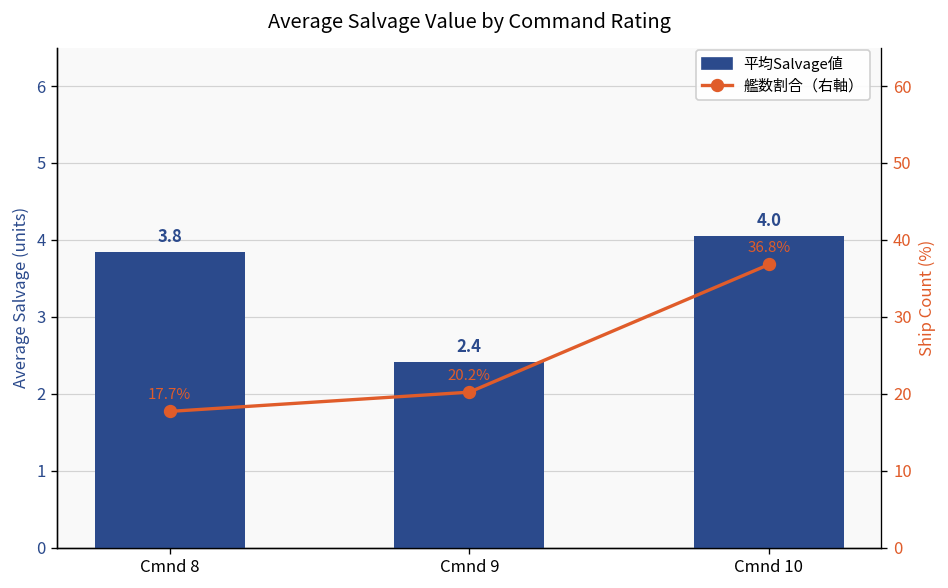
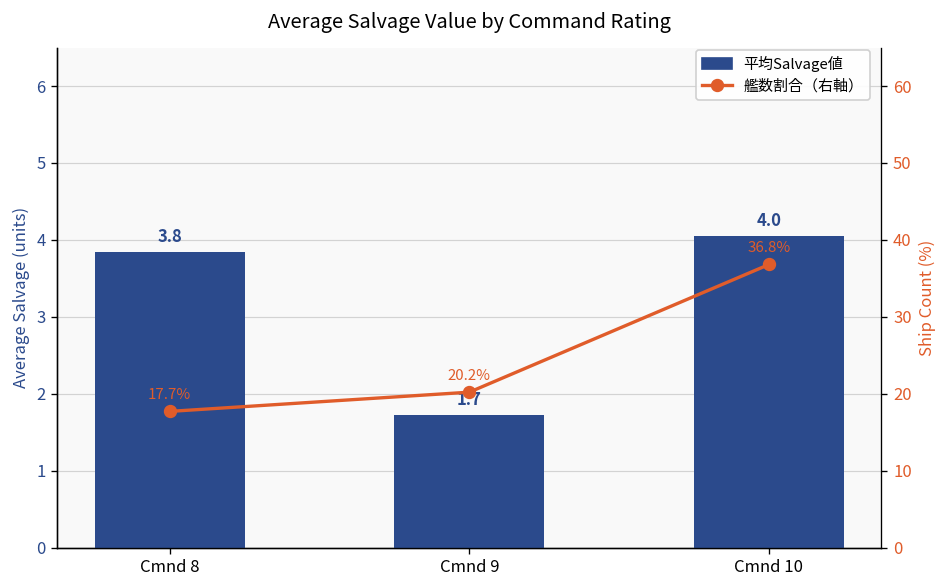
平均Salvage値, Cmnd 9: 2.4 -> 1.7
